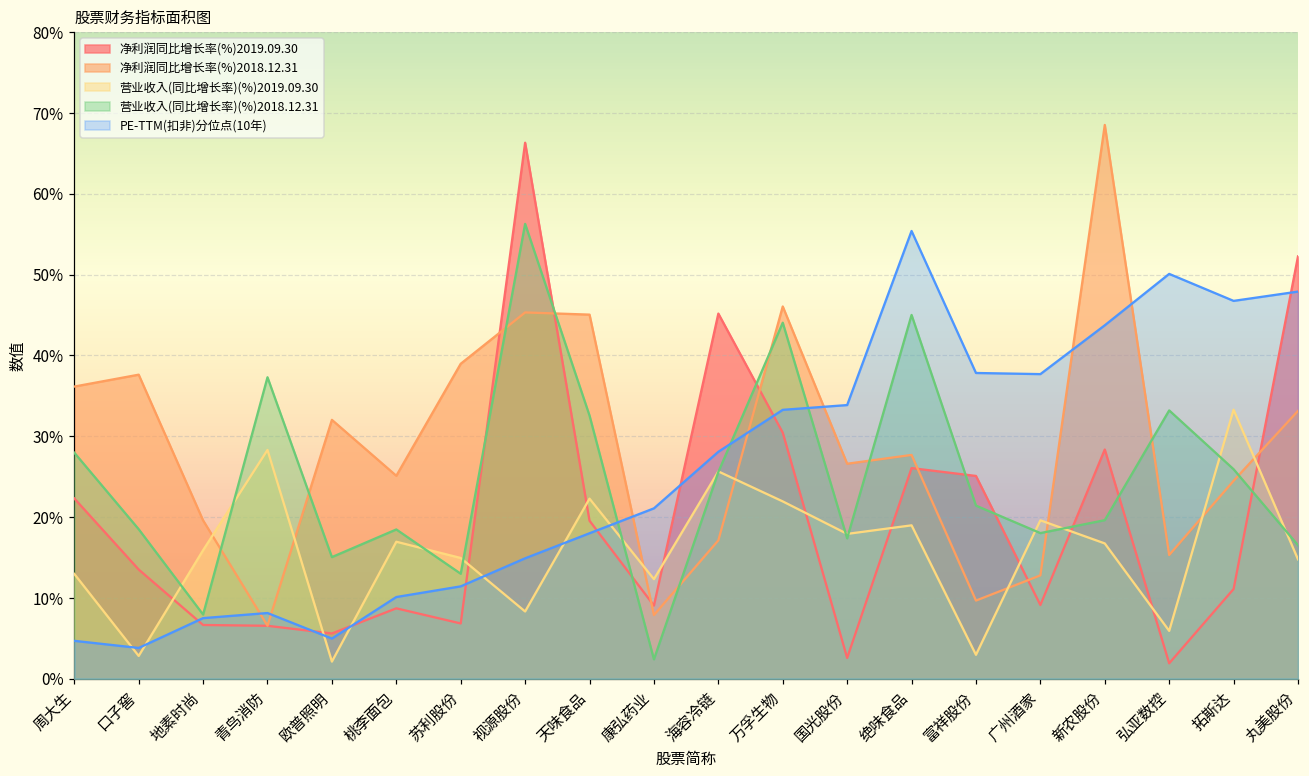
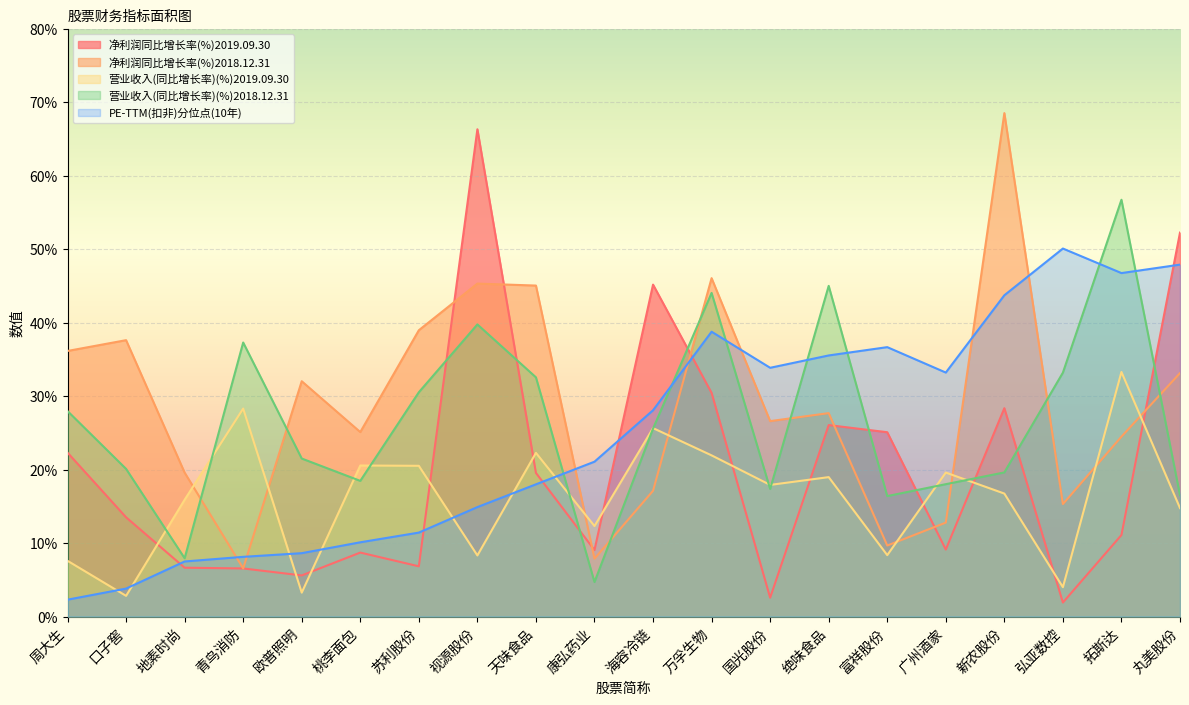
营业收入(同比增长率)(%)2019.09.30, 周大生: 13% -> 8%
PE-TTM(扣非)分位点(10年), 周大生: 5% -> 2%
营业收入(同比增长率)(%)2018.12.31, 口子窖: 19% -> 20%
营业收入(同比增长率)(%)2019.09.30, 欧普照明: 2% -> 3%
营业收入(同比增长率)(%)2018.12.31, 欧普照明: 15% -> 22%
PE-TTM(扣非)分位点(10年), 欧普照明: 5% -> 9%
营业收入(同比增长率)(%)2019.09.30, 桃李面包: 17% -> 21%
营业收入(同比增长率)(%)2019.09.30, 苏利股份: 15% -> 21%
营业收入(同比增长率)(%)2018.12.31, 苏利股份: 13% -> 31%
营业收入(同比增长率)(%)2018.12.31, 视源股份: 56% -> 40%
营业收入(同比增长率)(%)2018.12.31, 康弘药业: 2% -> 5%
PE-TTM(扣非)分位点(10年), 万孚生物: 33% -> 39%
PE-TTM(扣非)分位点(10年), 绝味食品: 55% -> 36%
营业收入(同比增长率)(%)2019.09.30, 富祥股份: 3% -> 8%
营业收入(同比增长率)(%)2018.12.31, 富祥股份: 21% -> 16%
PE-TTM(扣非)分位点(10年), 富祥股份: 38% -> 37%
PE-TTM(扣非)分位点(10年), 广州酒家: 38% -> 33%
营业收入(同比增长率)(%)2019.09.30, 弘亚数控: 6% -> 4%
营业收入(同比增长率)(%)2018.12.31, 拓斯达: 26% -> 57%
